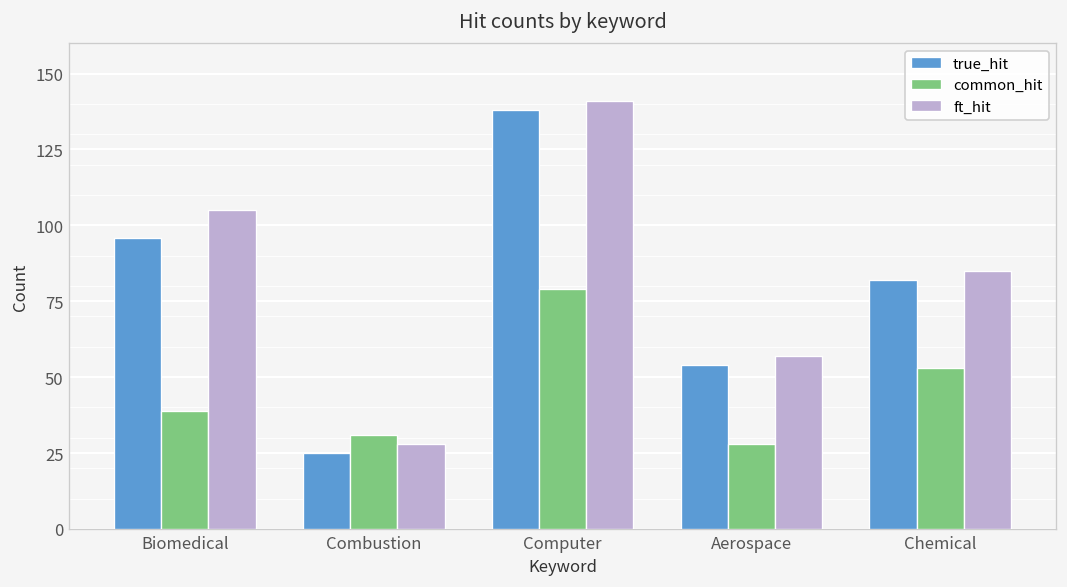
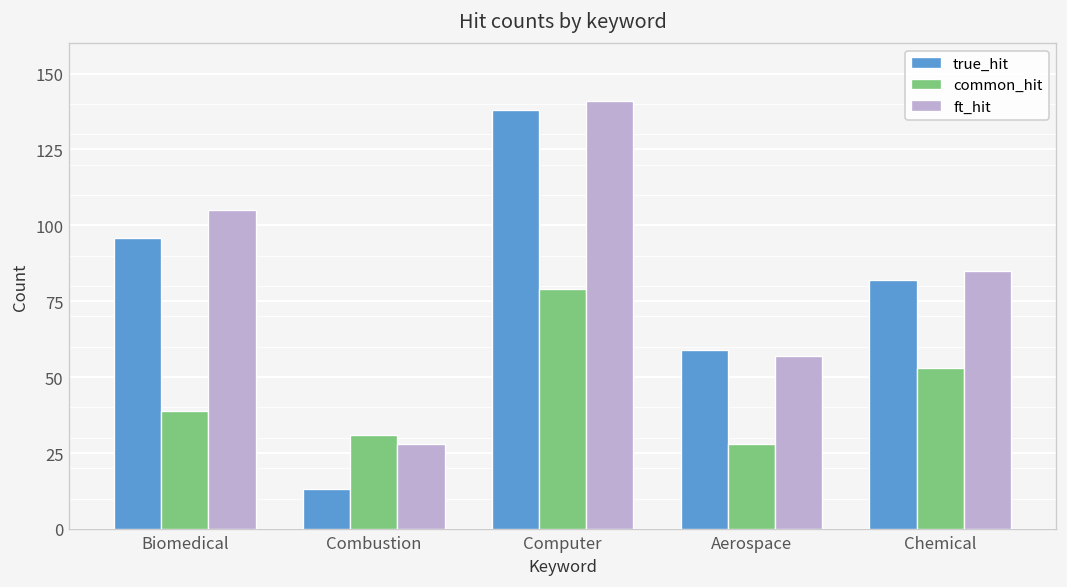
true_hit, Combustion: 25 -> 13
true_hit, Aerospace: 54 -> 59
